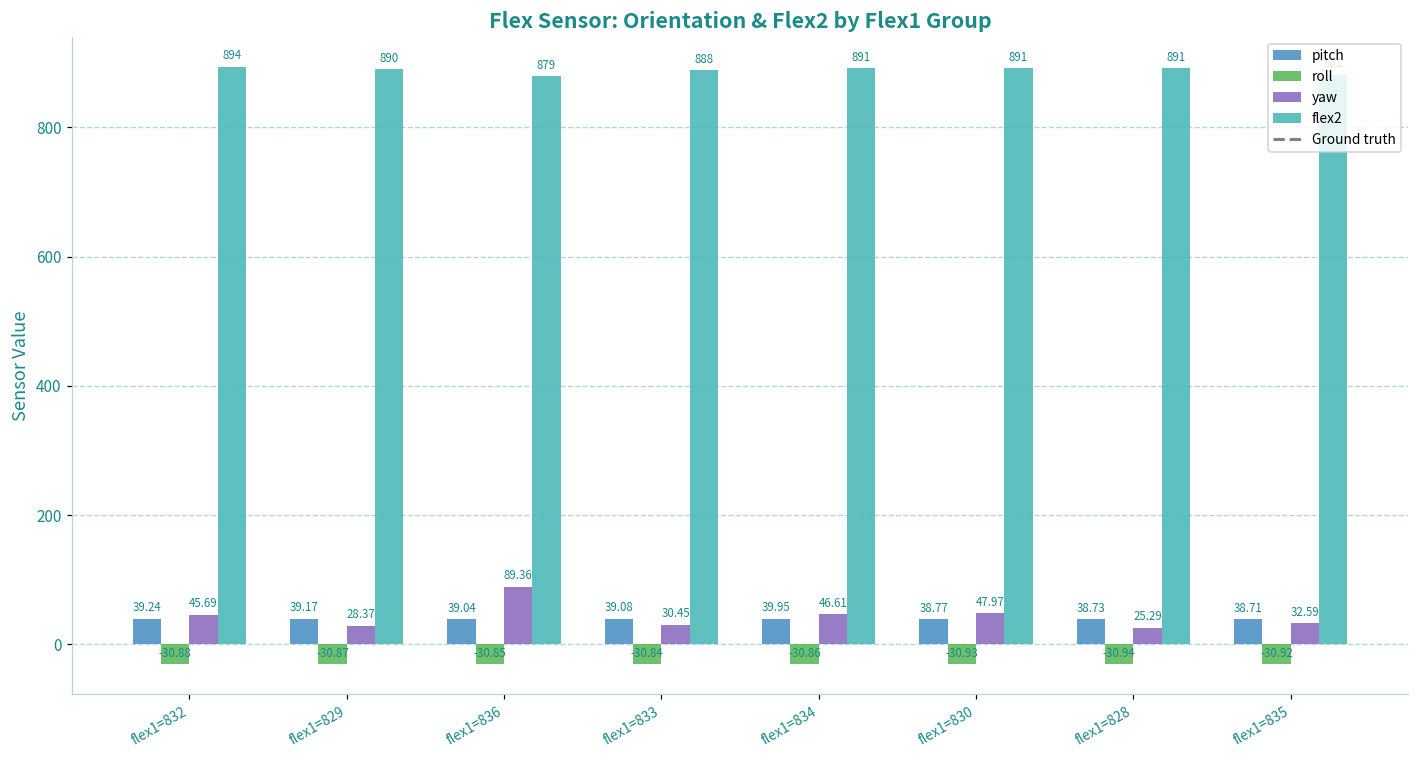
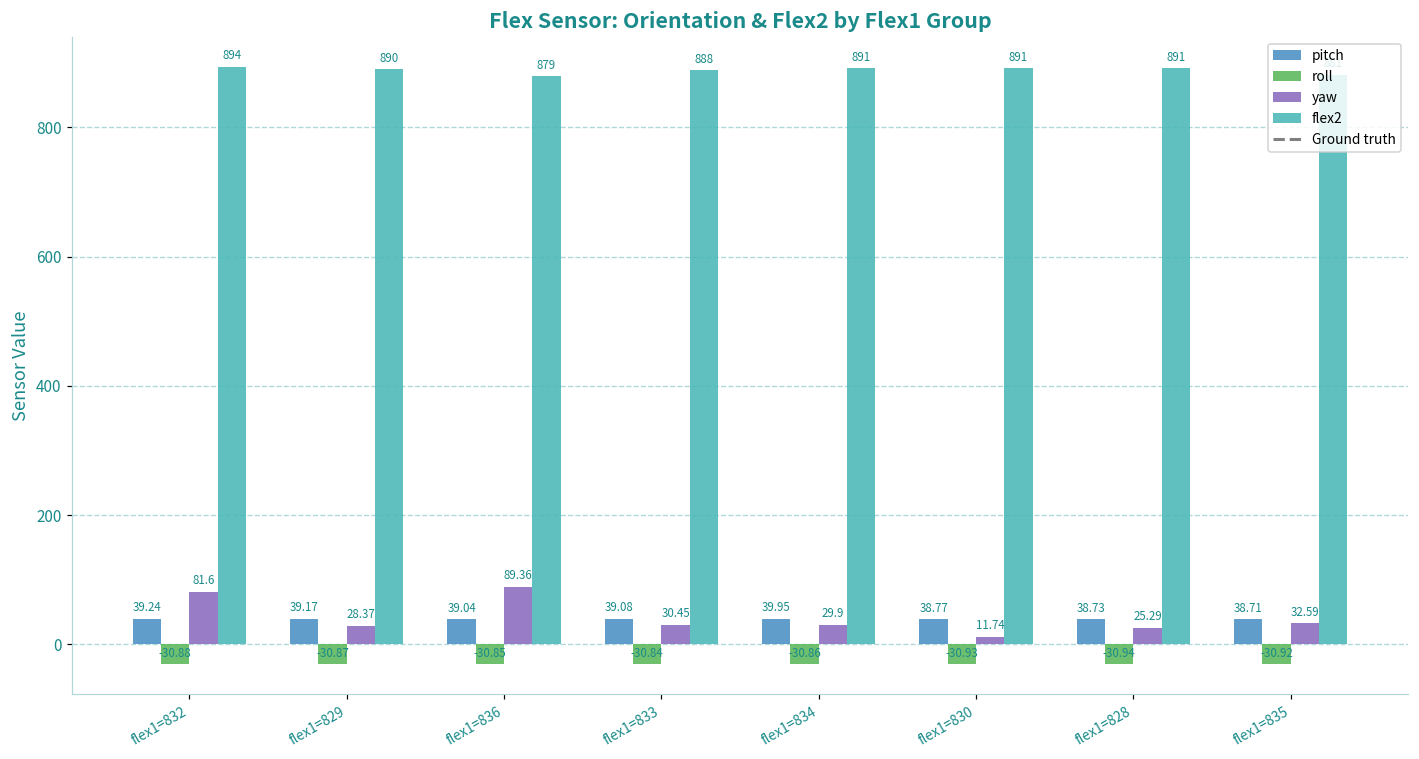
yaw, flex1=832: 45.69 -> 81.6
yaw, flex1=834: 46.61 -> 29.9
yaw, flex1=830: 47.97 -> 11.74
